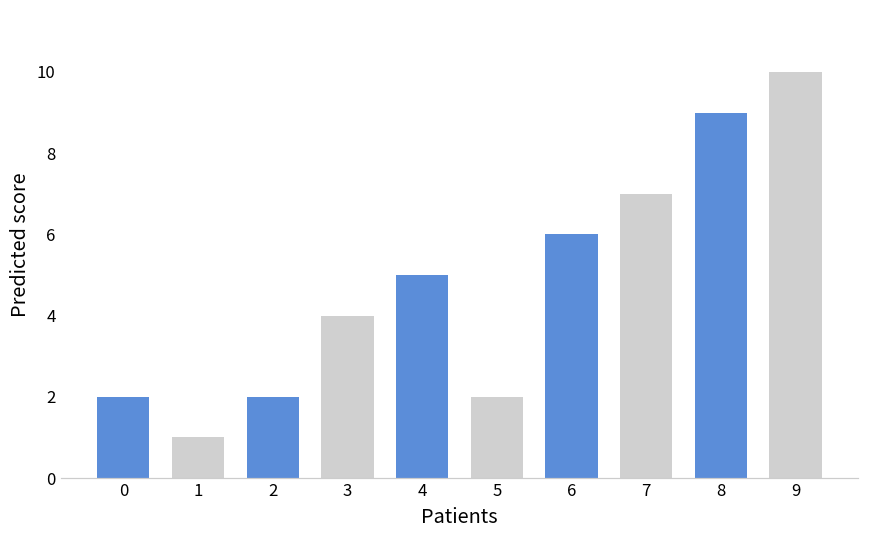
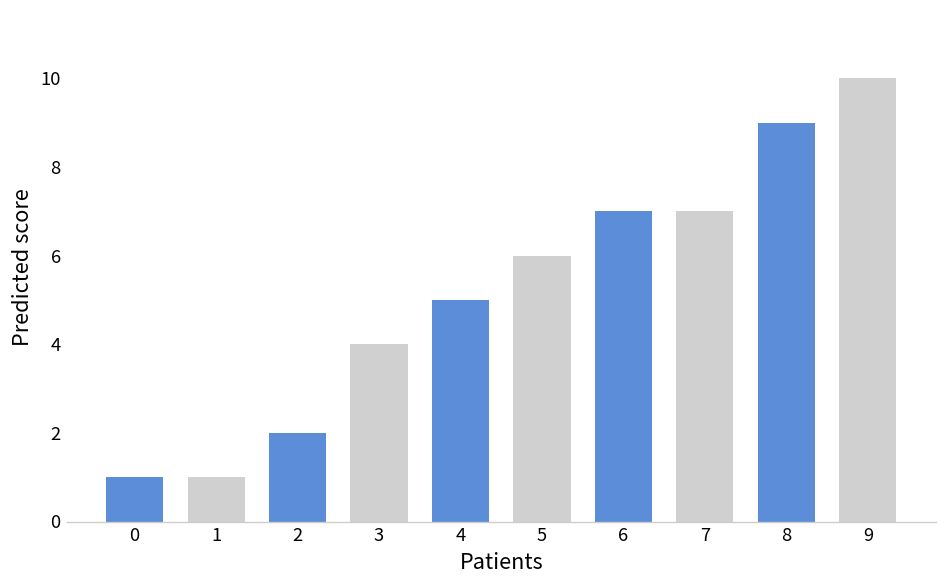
0: 2 -> 1
5: 2 -> 6
6: 6 -> 7
